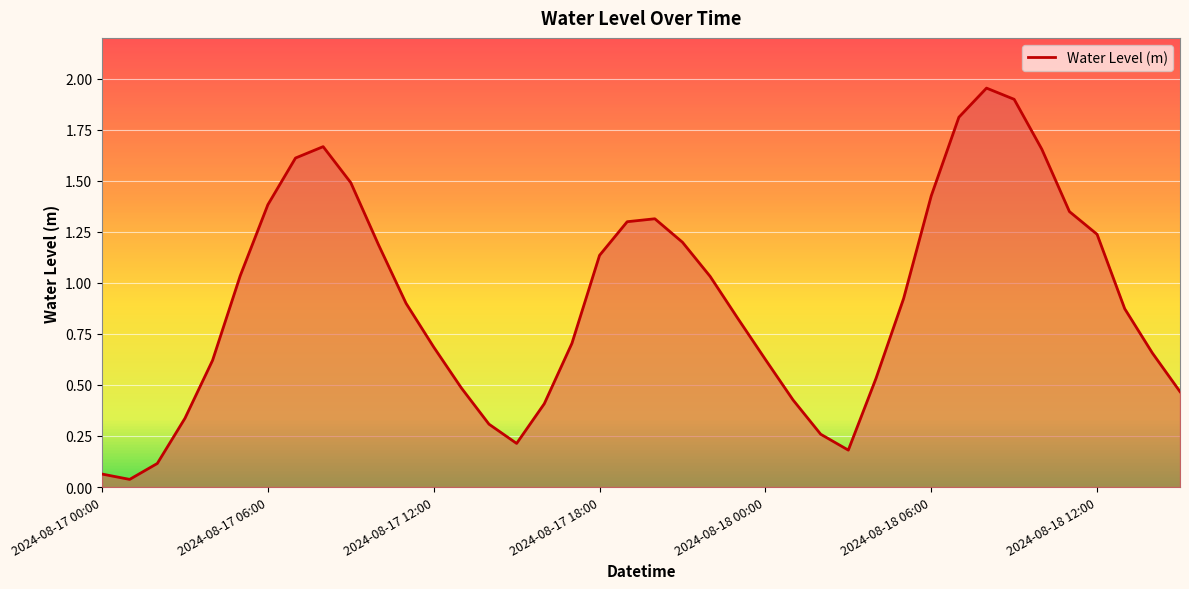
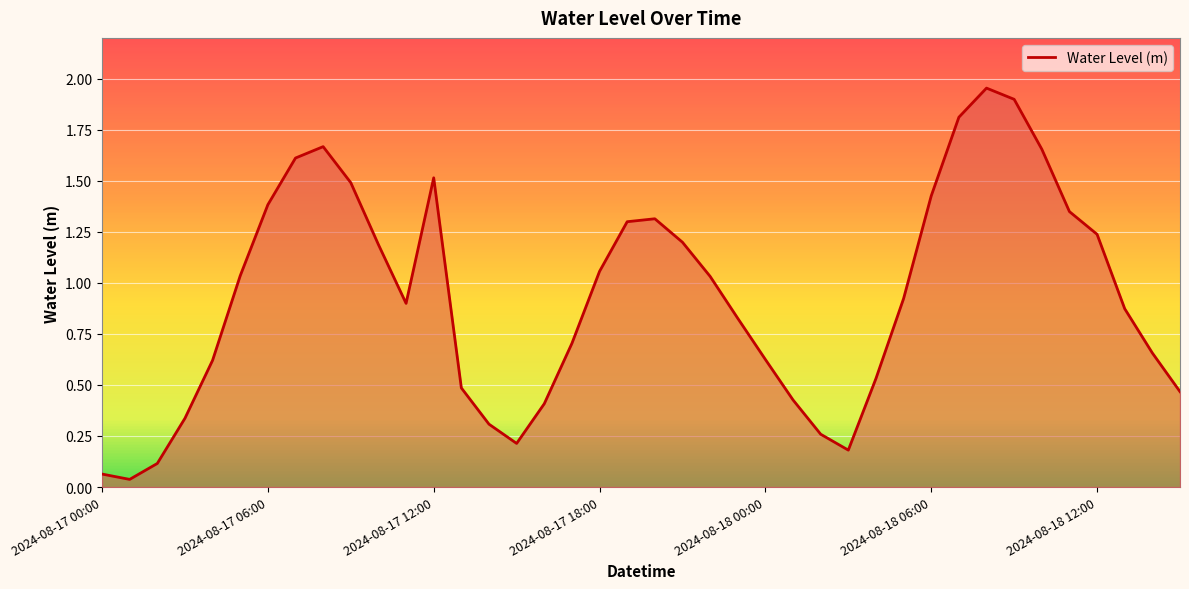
2024-08-17 12:00: 0.69 -> 1.51
2024-08-17 18:00: 1.13 -> 1.06
